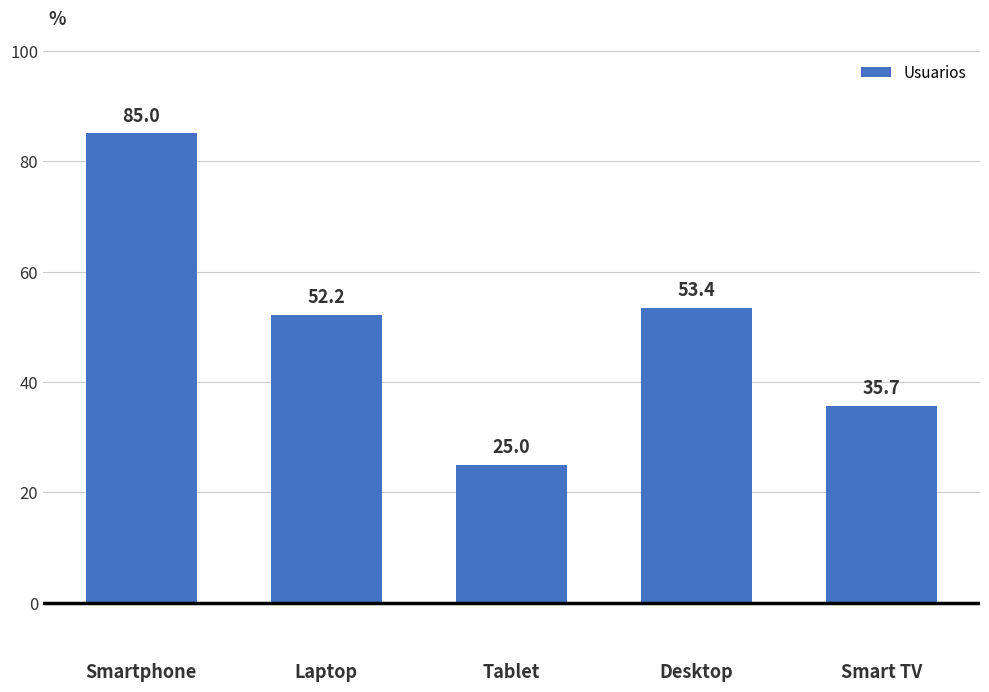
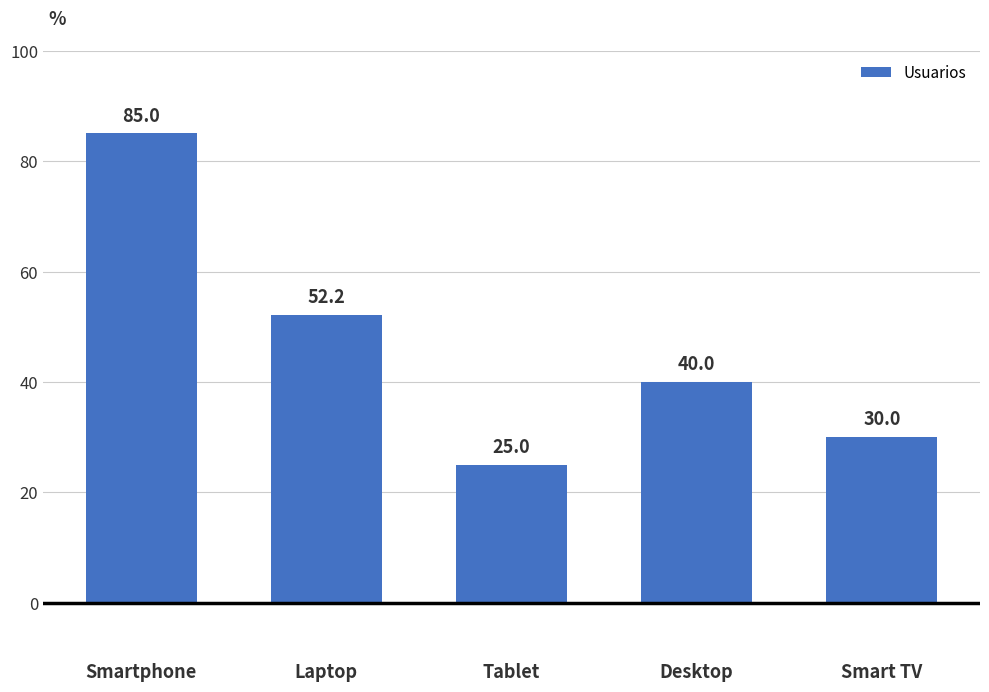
Desktop: 53.4 -> 40.0
Smart TV: 35.7 -> 30.0
